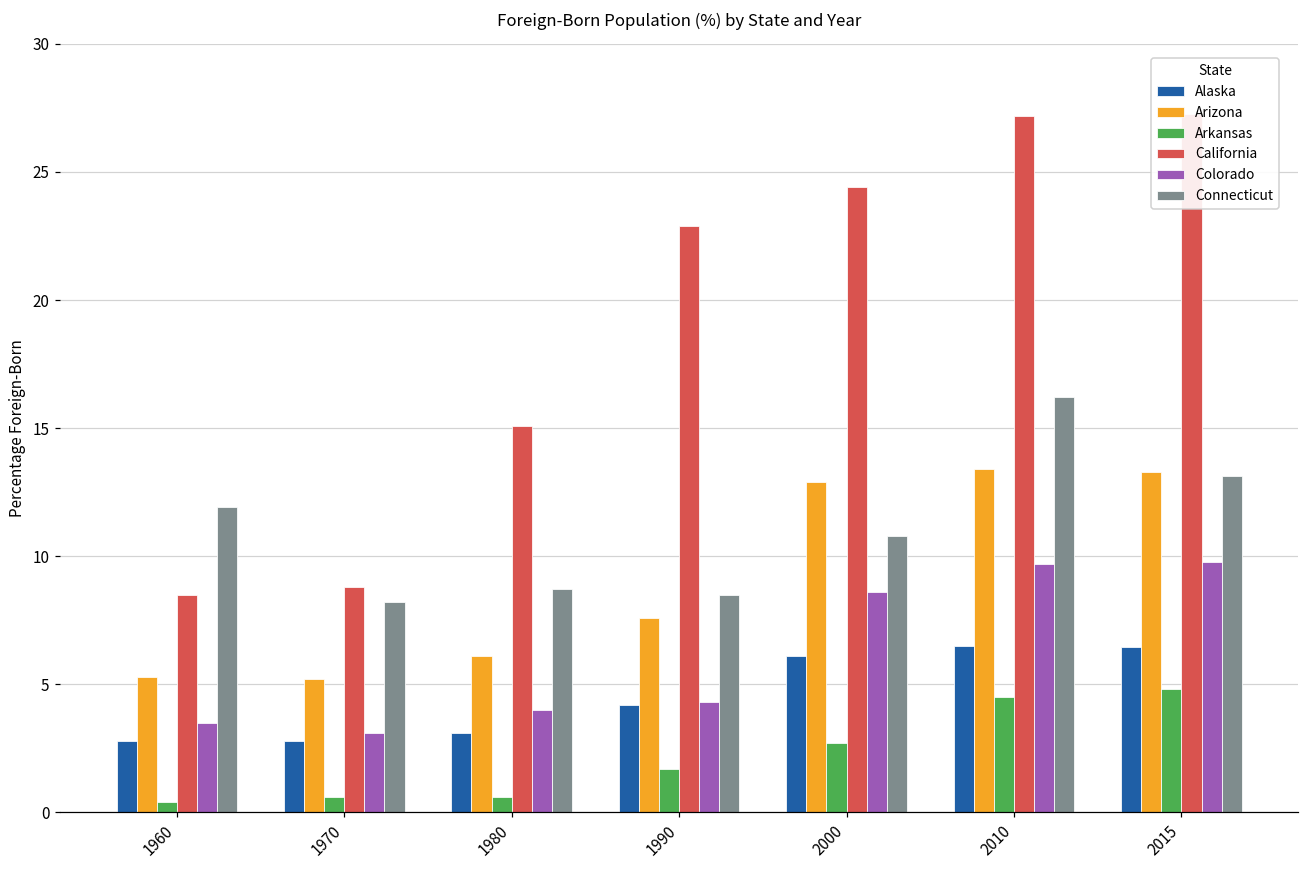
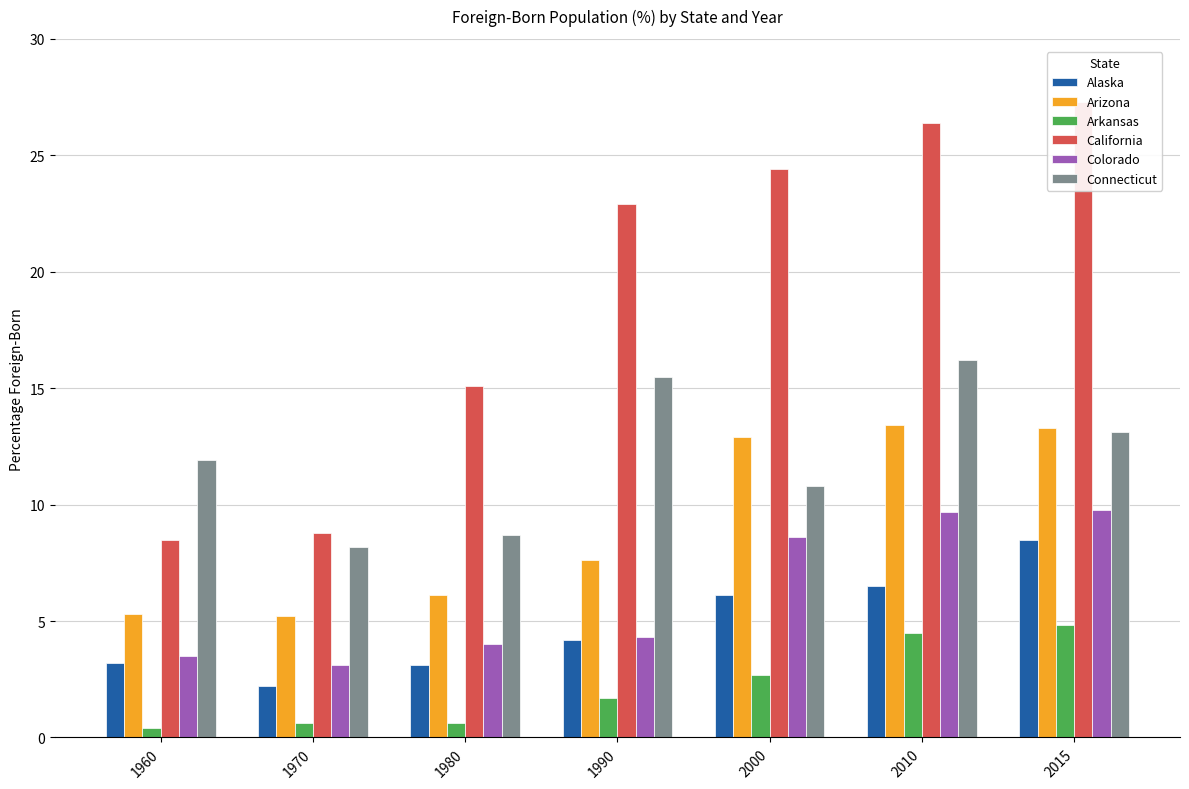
Alaska, 1960: 2.8 -> 3.2
Alaska, 1970: 2.8 -> 2.2
Connecticut, 1990: 8.5 -> 15.5
California, 2010: 27.2 -> 26.4
Alaska, 2015: 6.5 -> 8.5
